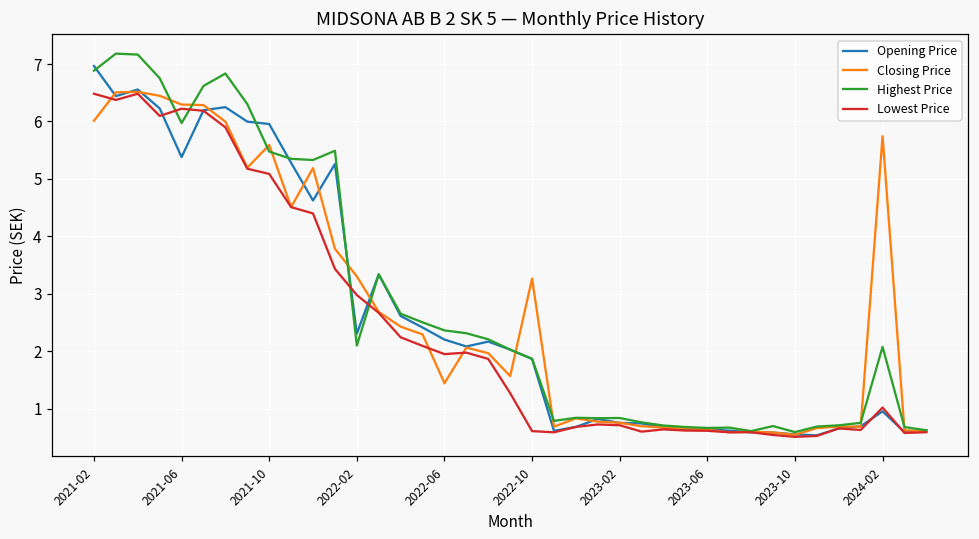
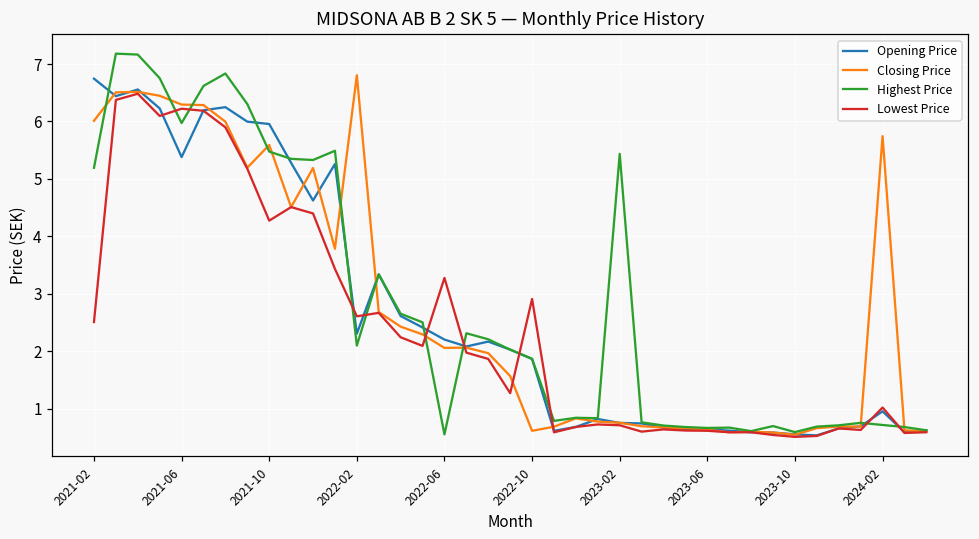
Opening Price, 2021-02: 7.0 -> 6.7
Highest Price, 2021-02: 6.9 -> 5.2
Lowest Price, 2021-02: 6.5 -> 2.5
Lowest Price, 2021-10: 5.1 -> 4.3
Closing Price, 2022-02: 3.3 -> 6.8
Lowest Price, 2022-02: 3.0 -> 2.6
Closing Price, 2022-06: 1.4 -> 2.1
Highest Price, 2022-06: 2.4 -> 0.6
Lowest Price, 2022-06: 2.0 -> 3.3
Closing Price, 2022-10: 3.3 -> 0.6
Lowest Price, 2022-10: 0.6 -> 2.9
Highest Price, 2023-02: 0.8 -> 5.4
Highest Price, 2024-02: 2.1 -> 0.7
